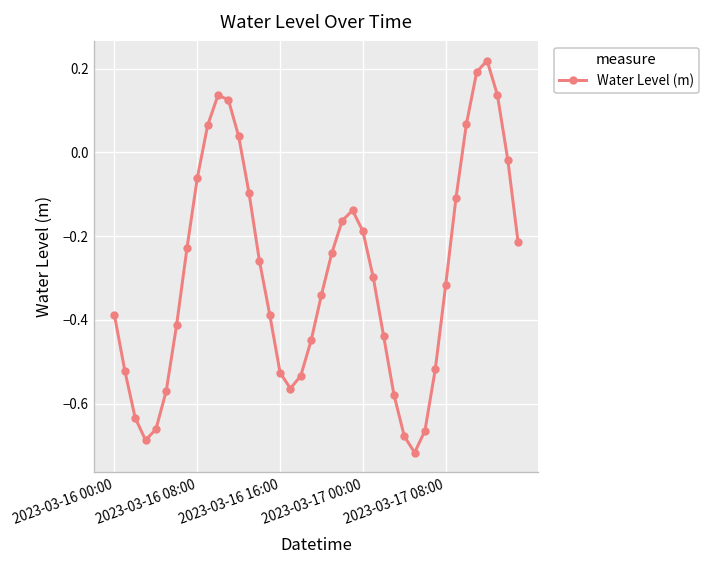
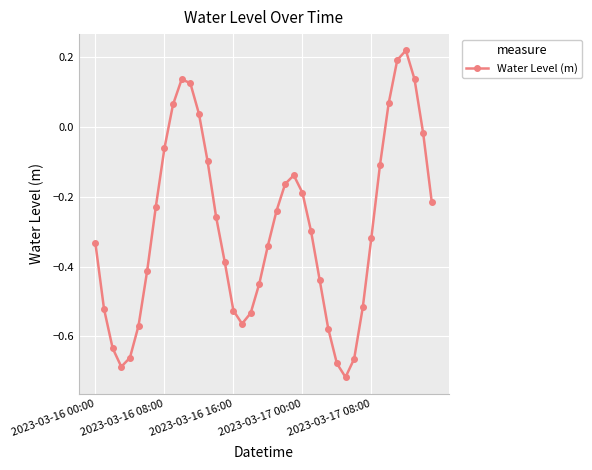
2023-03-16 00:00: -0.39 -> -0.33
